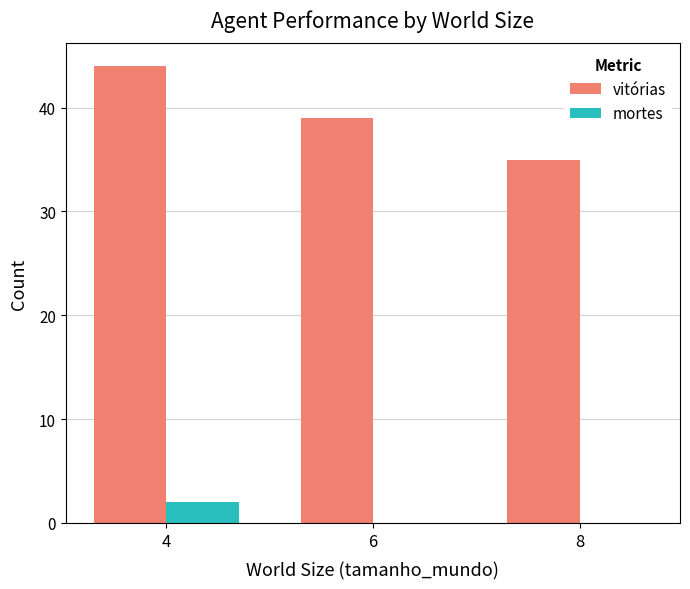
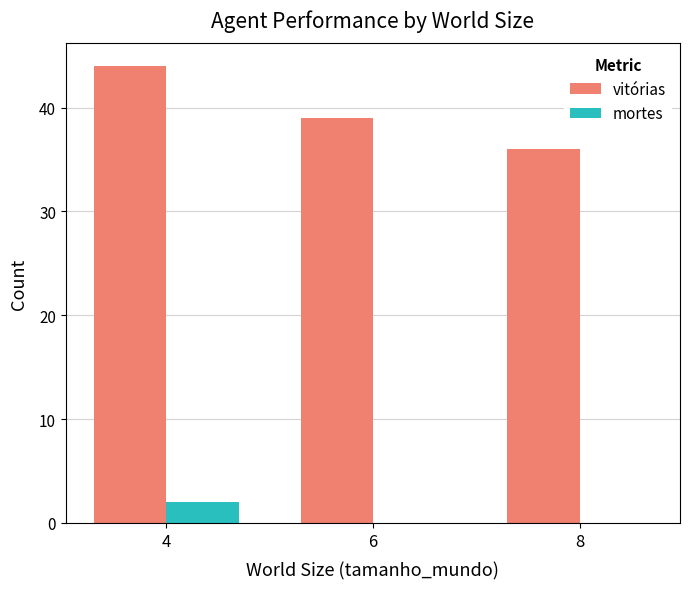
vitórias, 8: 35 -> 36
